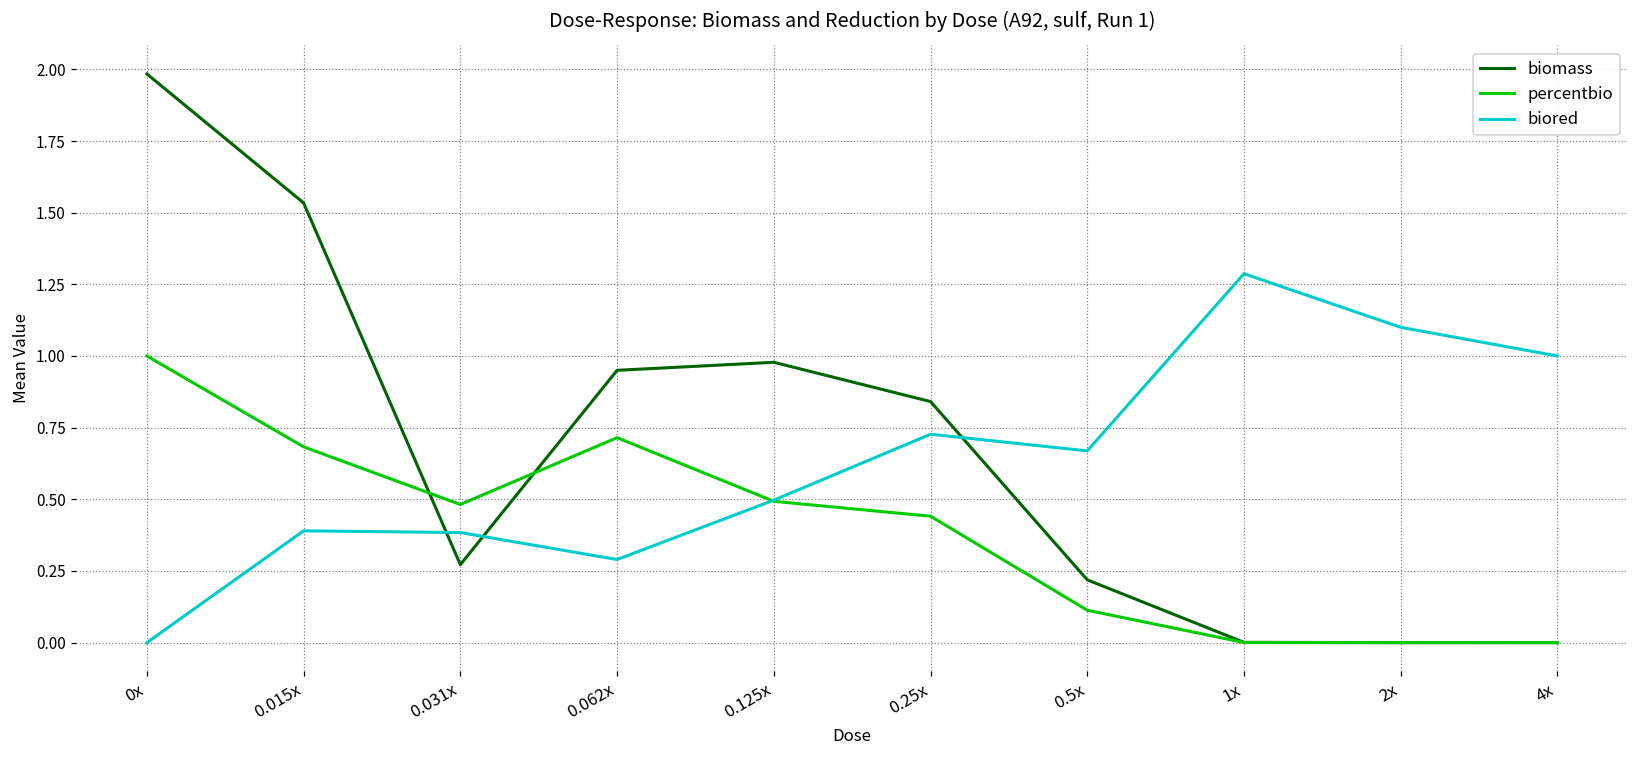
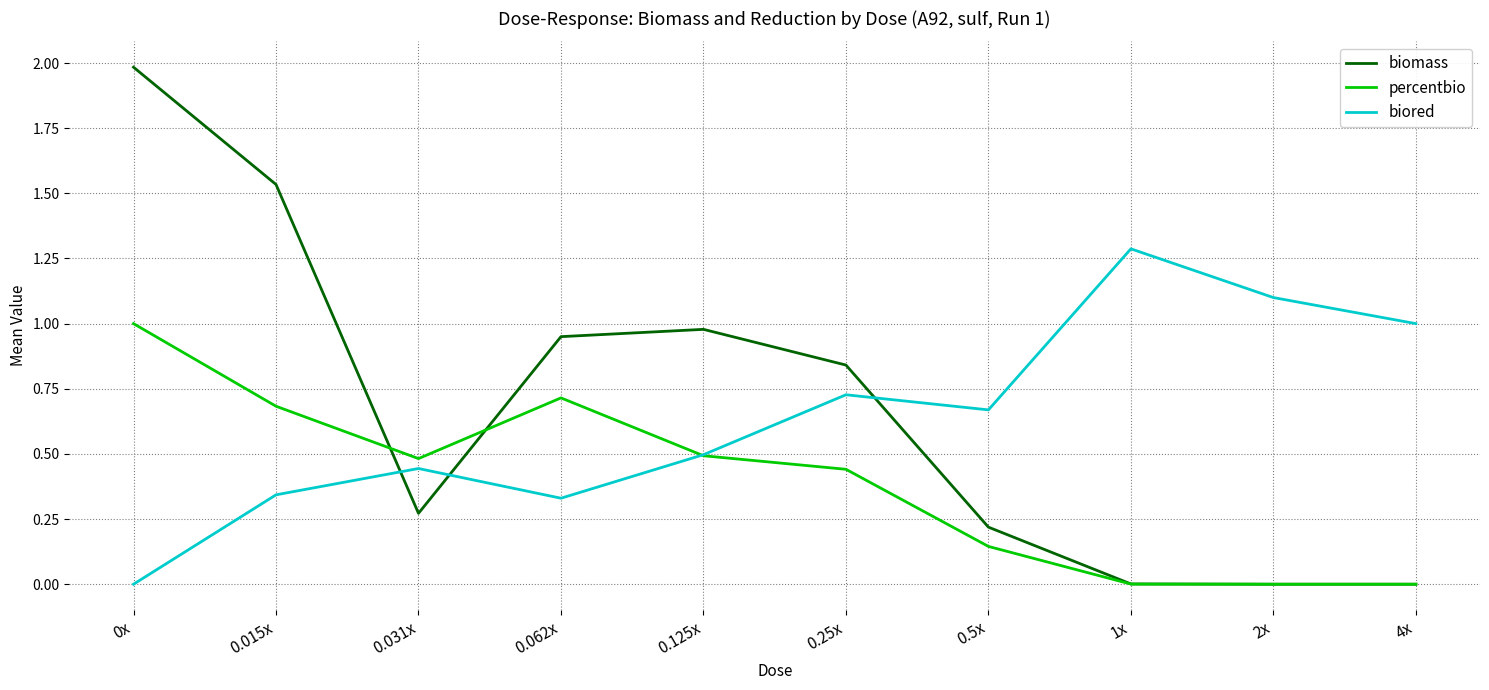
biored, 0.015x: 0.39 -> 0.34
biored, 0.031x: 0.38 -> 0.44
biored, 0.062x: 0.29 -> 0.33
percentbio, 0.5x: 0.11 -> 0.15
